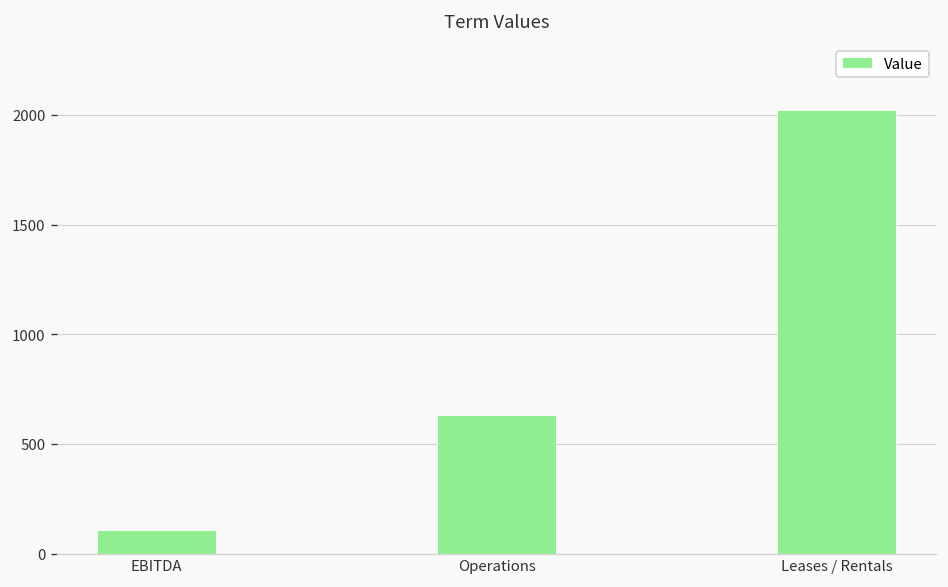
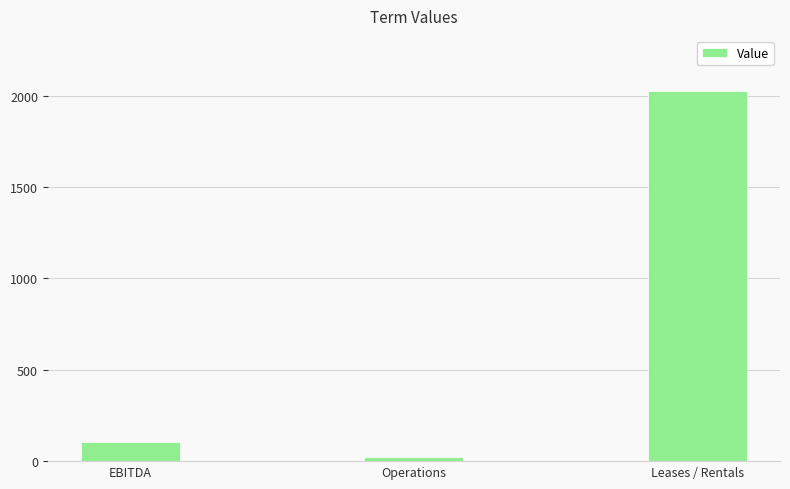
Operations: 630 -> 20
